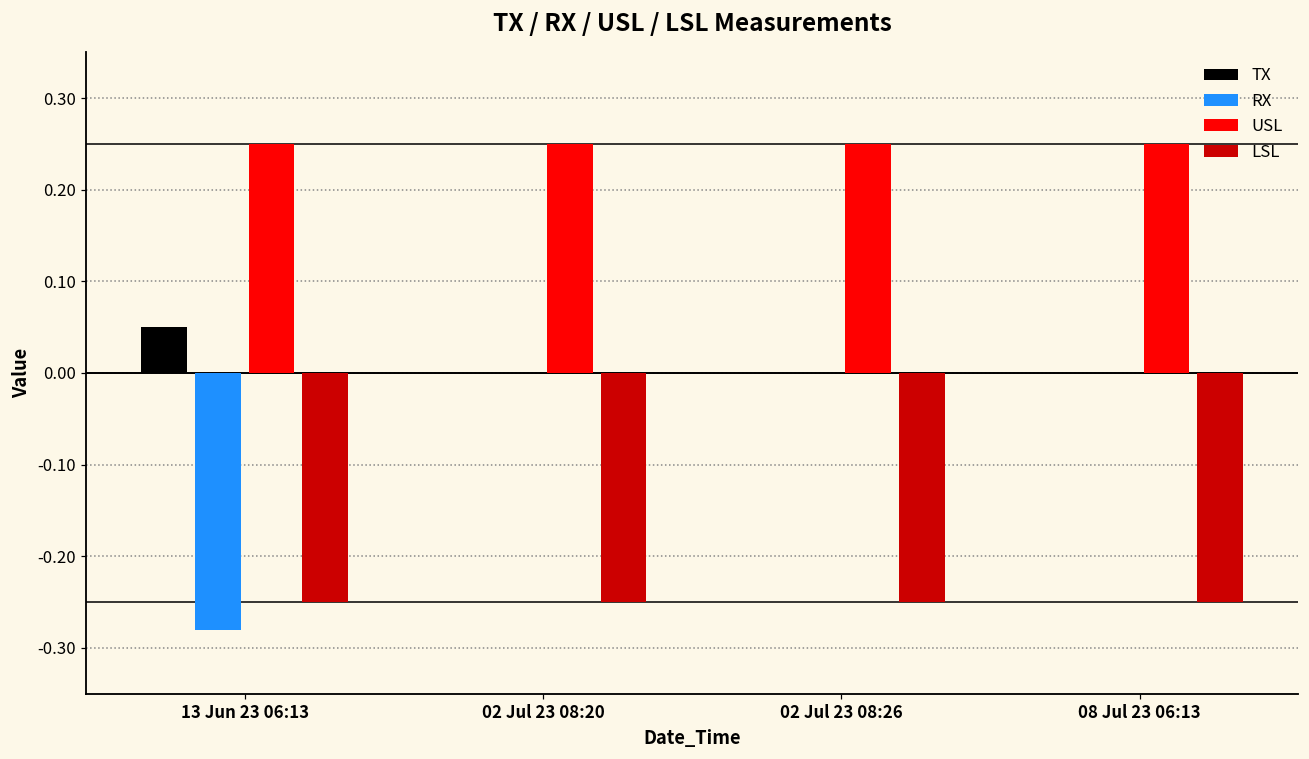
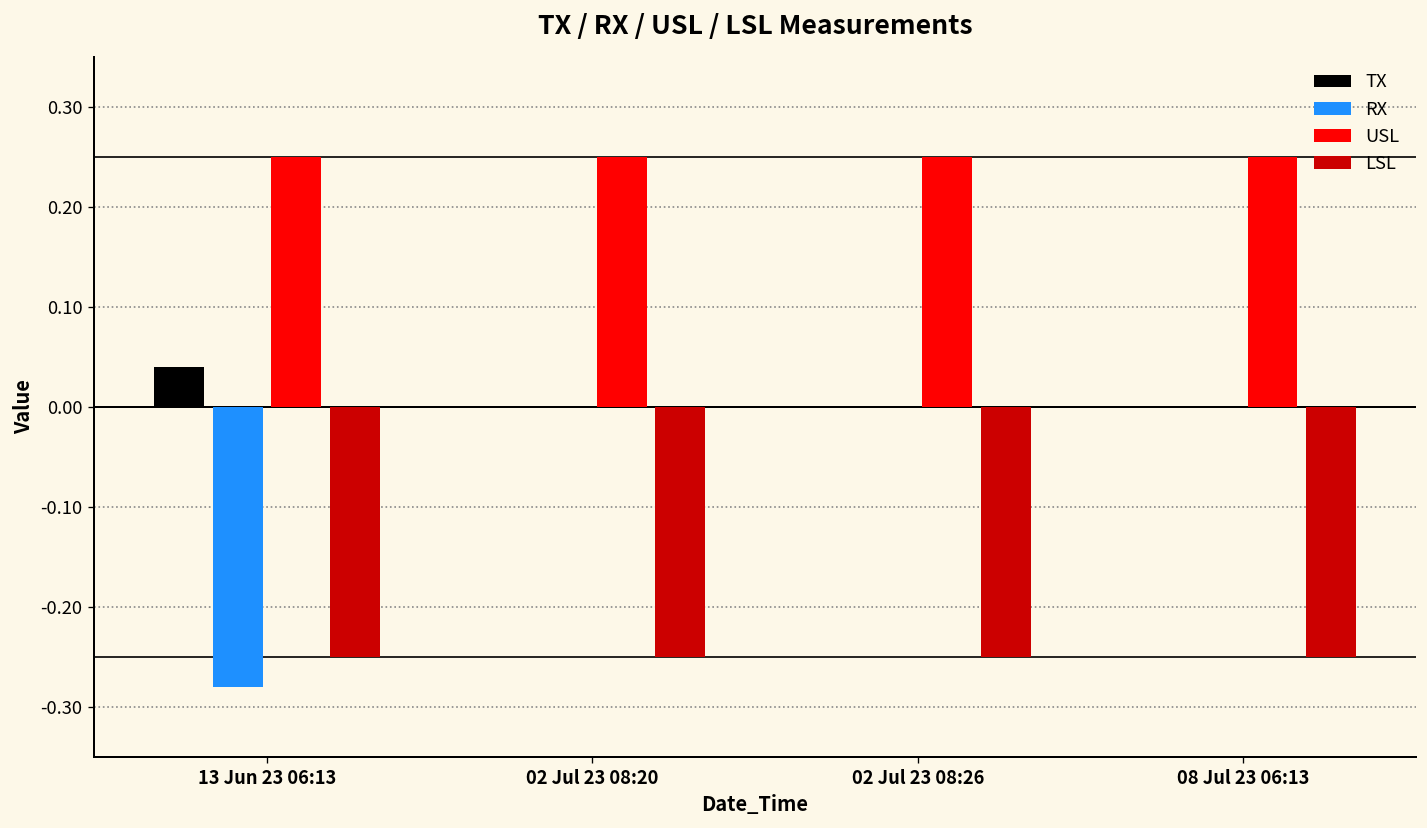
TX, 13 Jun 23 06:13: 0.05 -> 0.04
